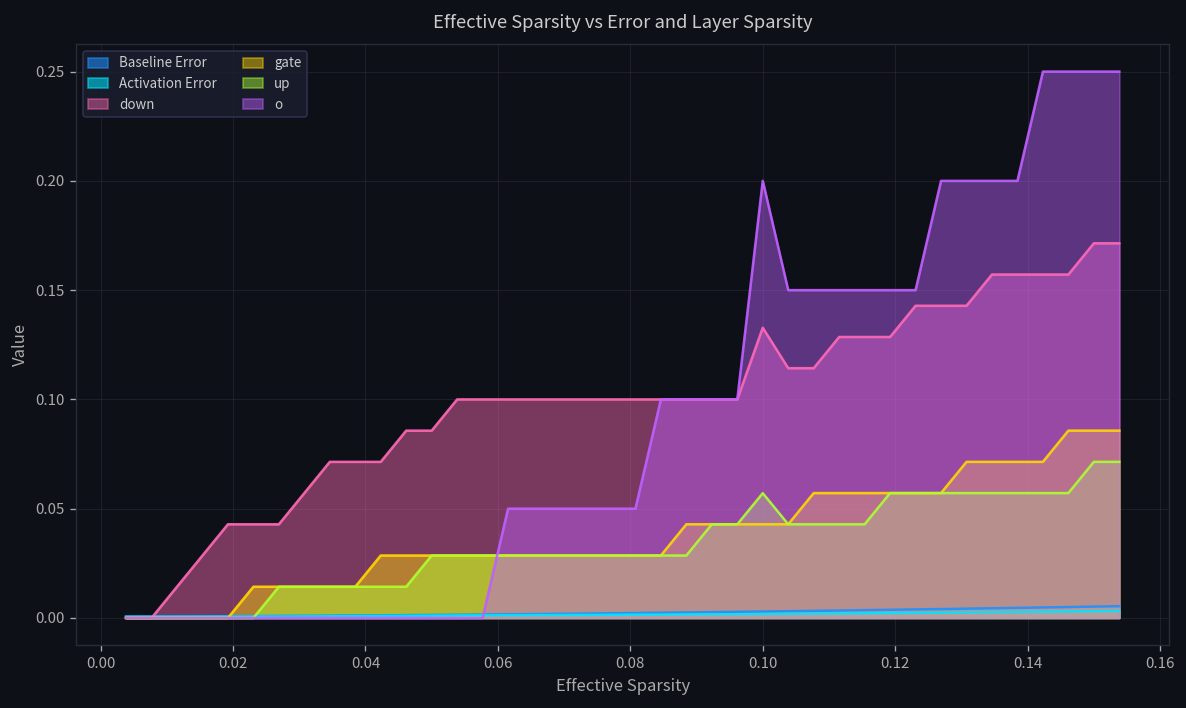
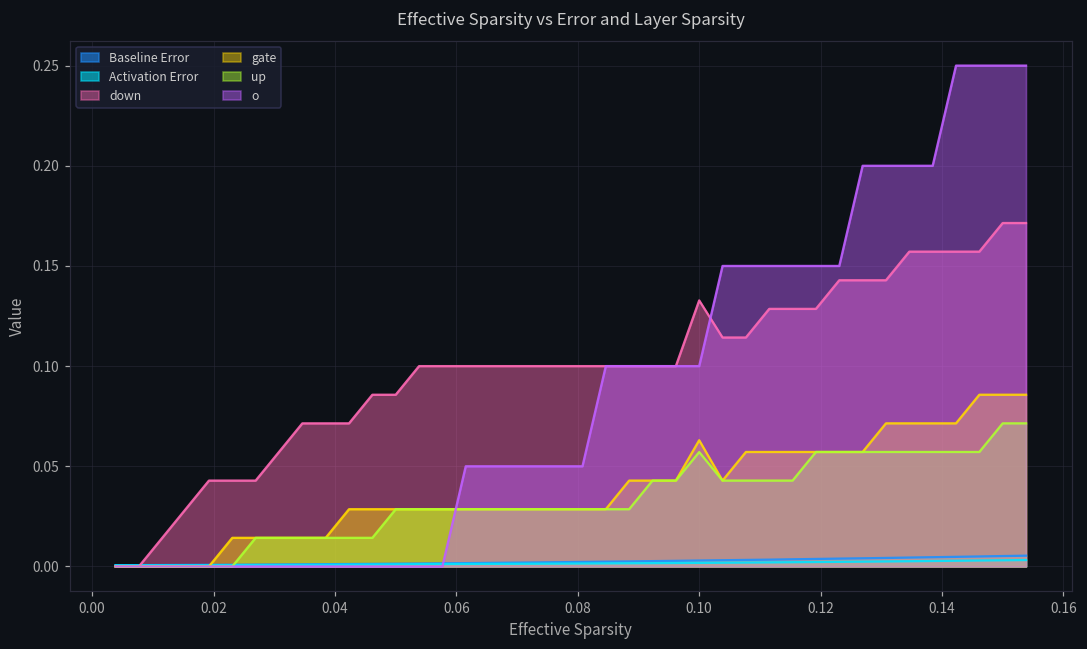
gate, 0.10: 0.043 -> 0.063
o, 0.10: 0.2 -> 0.1
